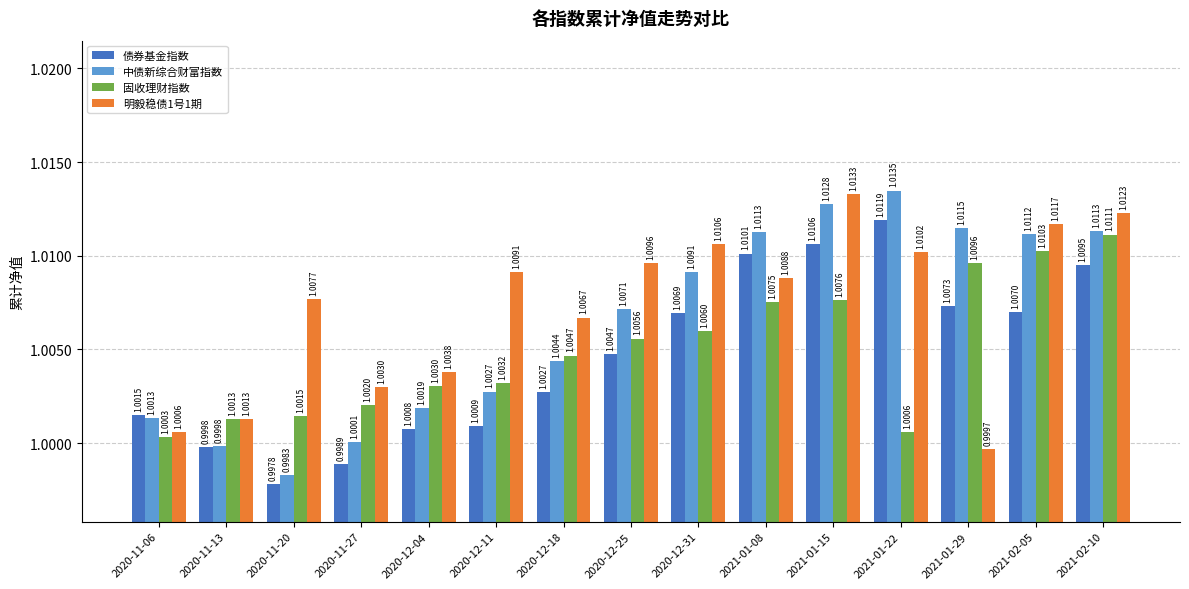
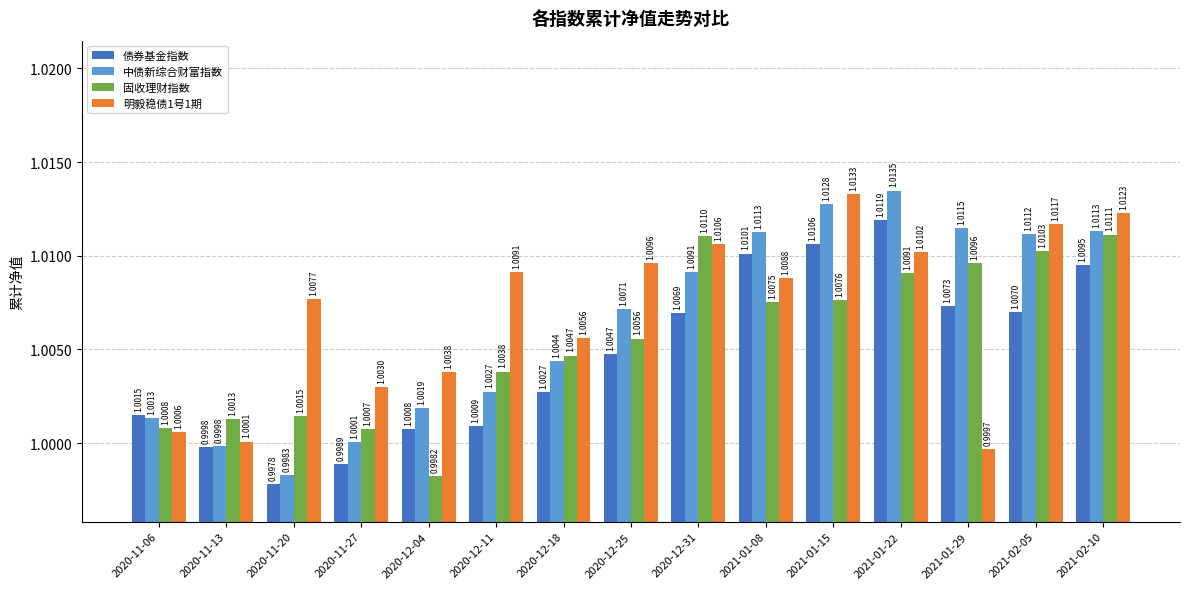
固收理财指数, 2020-11-06: 1.0003 -> 1.0008
明毅稳债1号1期, 2020-11-13: 1.0013 -> 1.0001
固收理财指数, 2020-11-27: 1.0020 -> 1.0007
固收理财指数, 2020-12-04: 1.0030 -> 0.9982
固收理财指数, 2020-12-11: 1.0032 -> 1.0038
明毅稳债1号1期, 2020-12-18: 1.0067 -> 1.0056
固收理财指数, 2020-12-31: 1.0060 -> 1.0110
固收理财指数, 2021-01-22: 1.0006 -> 1.0091
